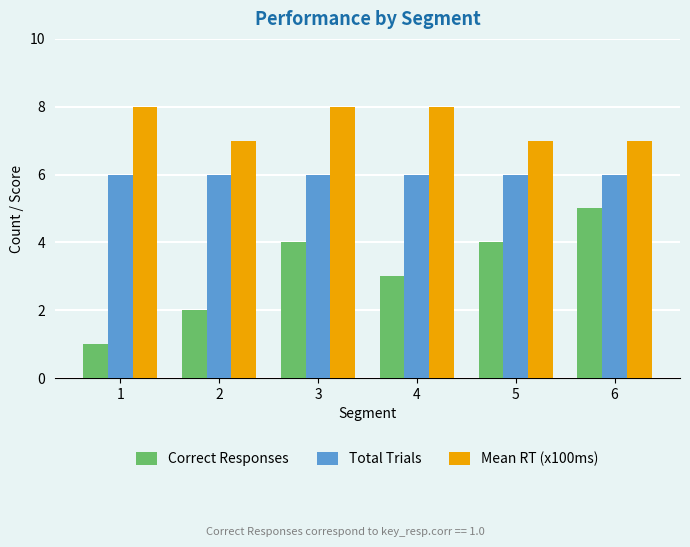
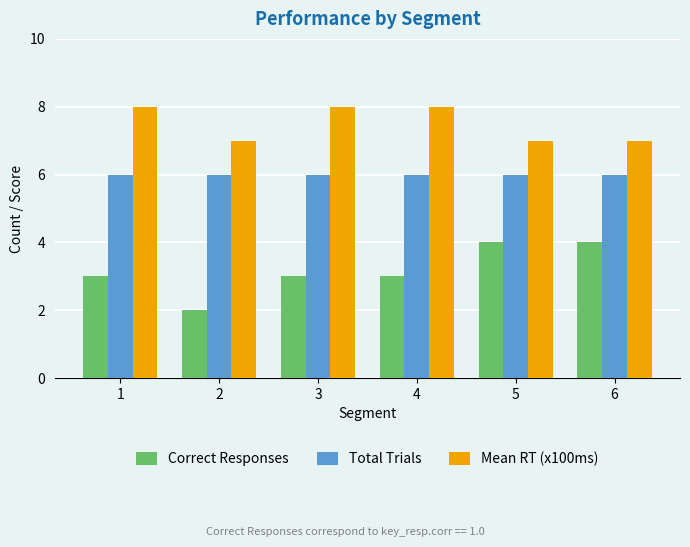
Correct Responses, 1: 1 -> 3
Correct Responses, 3: 4 -> 3
Correct Responses, 6: 5 -> 4
